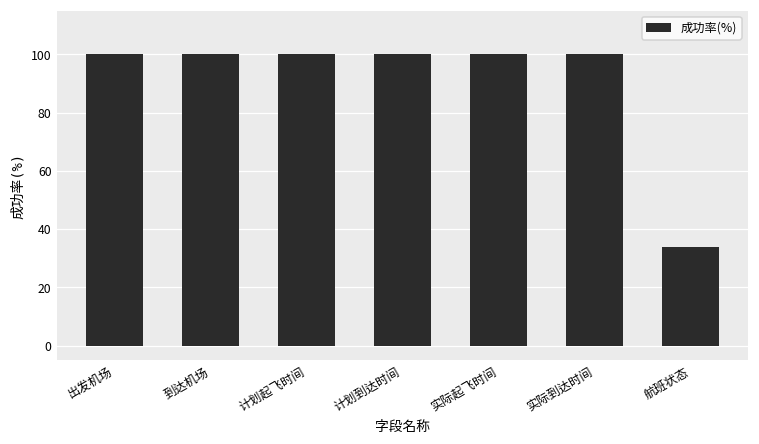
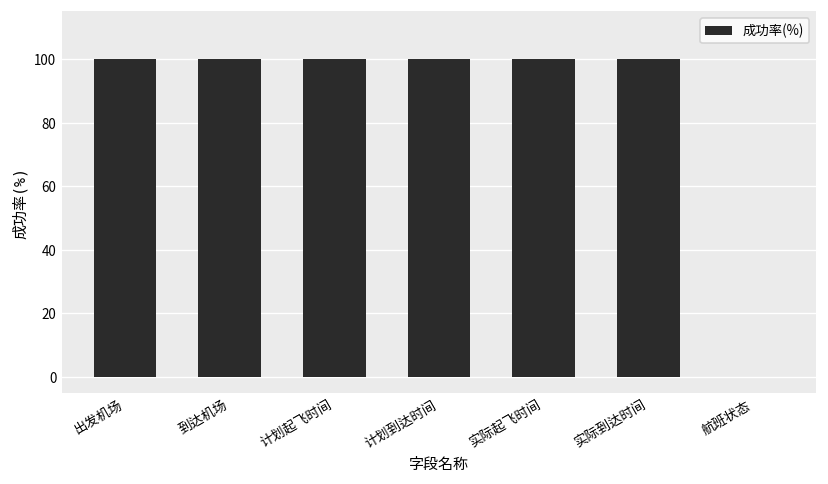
航班状态: 34 -> 0
